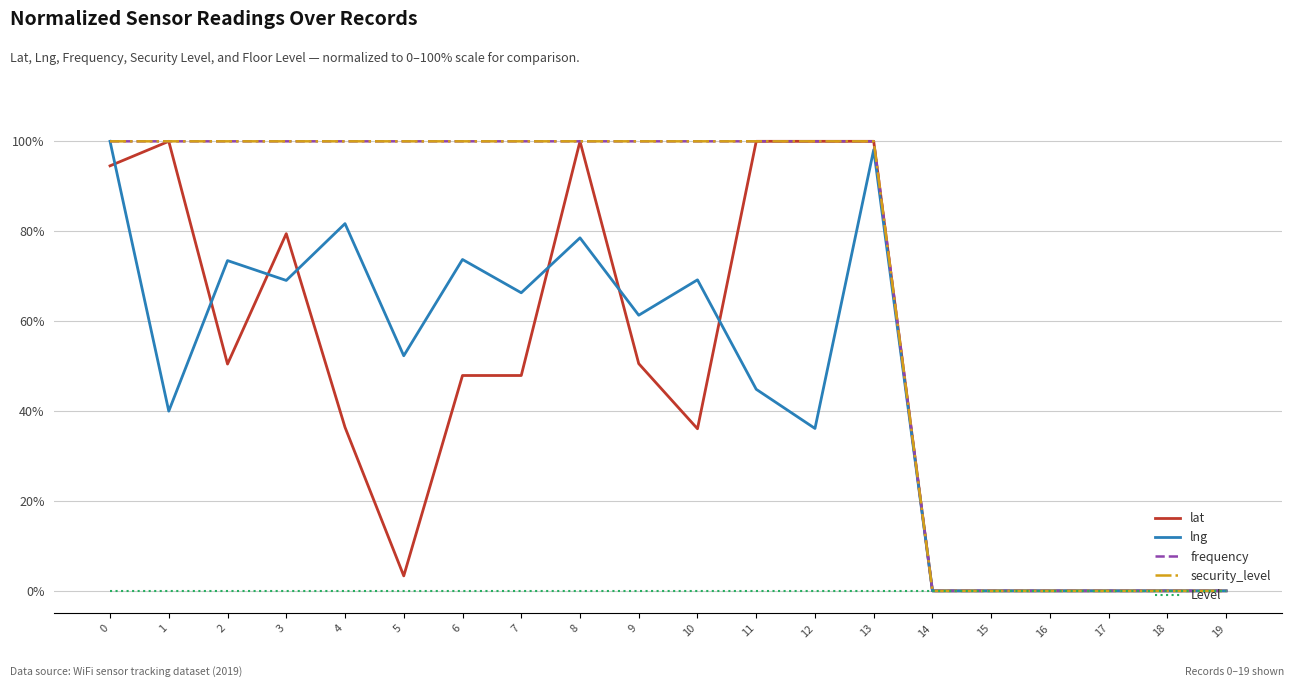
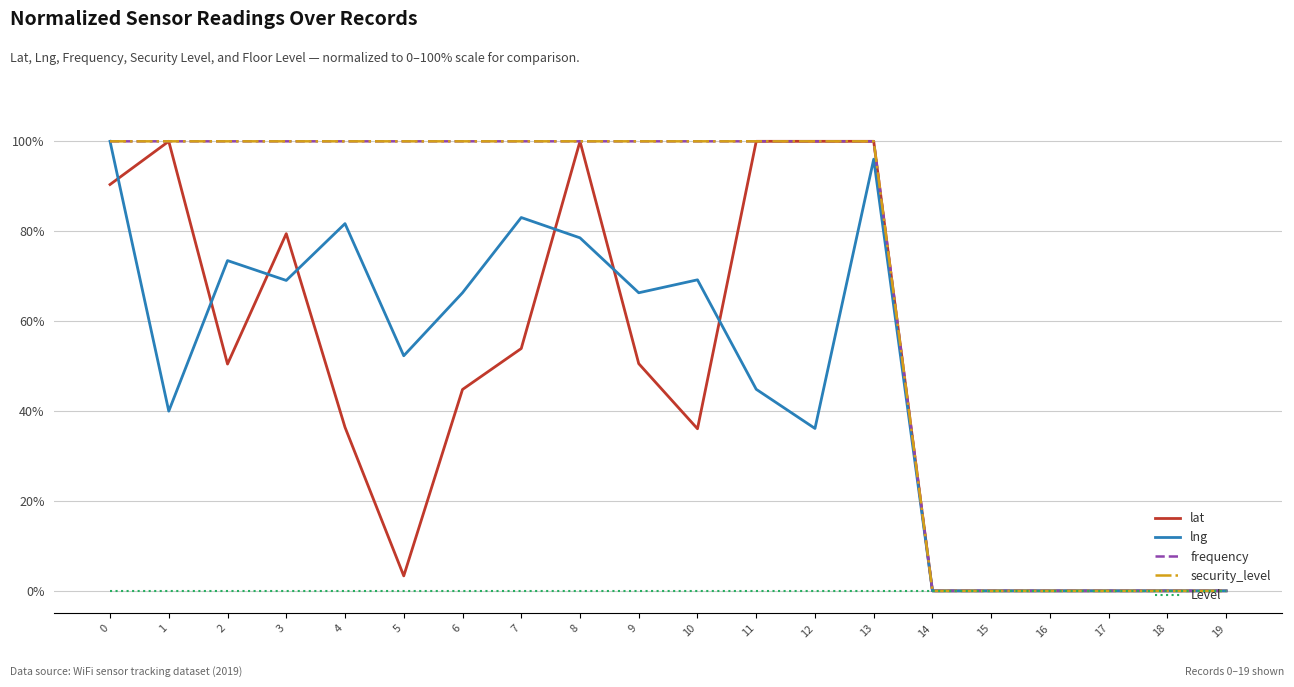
lat, 0: 95% -> 90%
lat, 6: 48% -> 45%
lng, 6: 74% -> 66%
lat, 7: 48% -> 54%
lng, 7: 66% -> 83%
lng, 9: 61% -> 66%
lng, 13: 98% -> 96%
